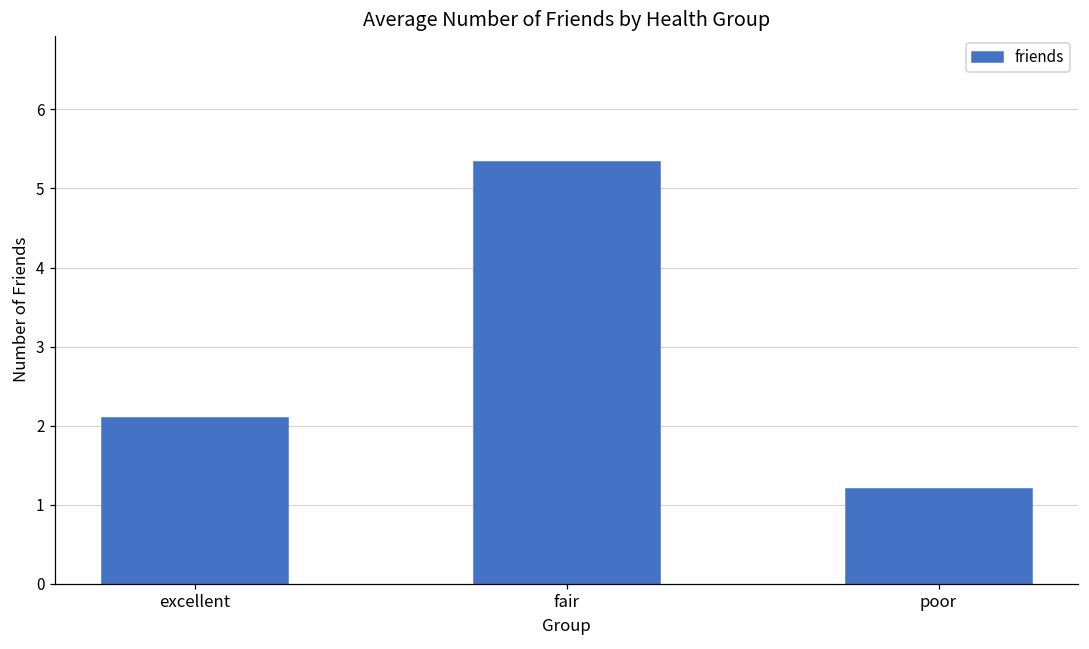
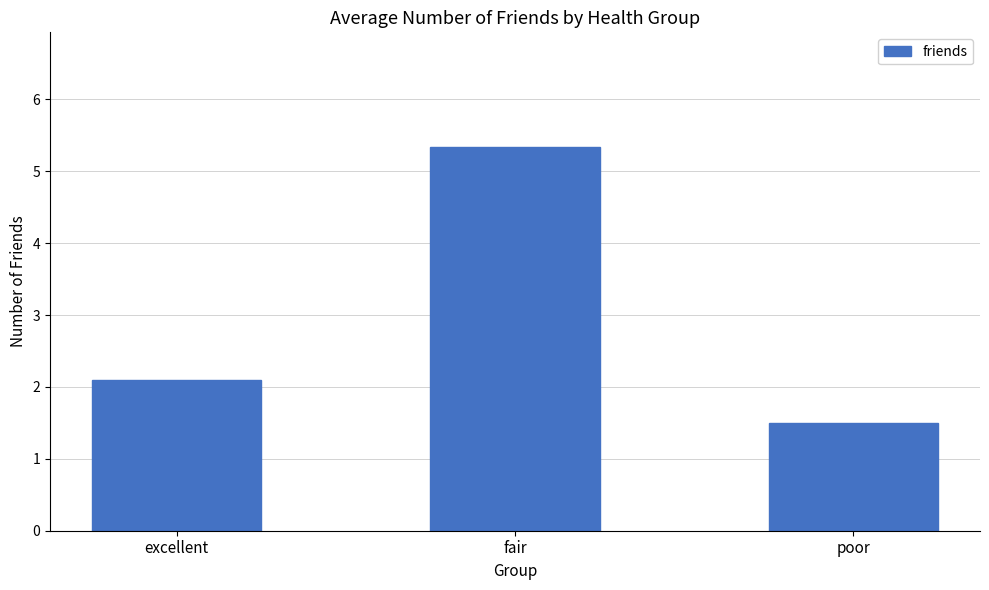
poor: 1.2 -> 1.5
